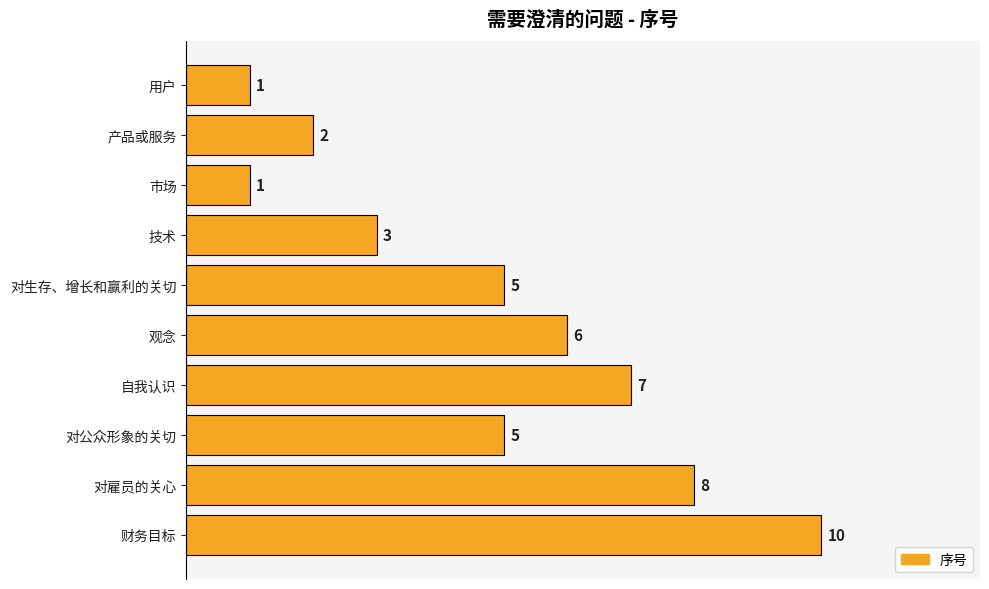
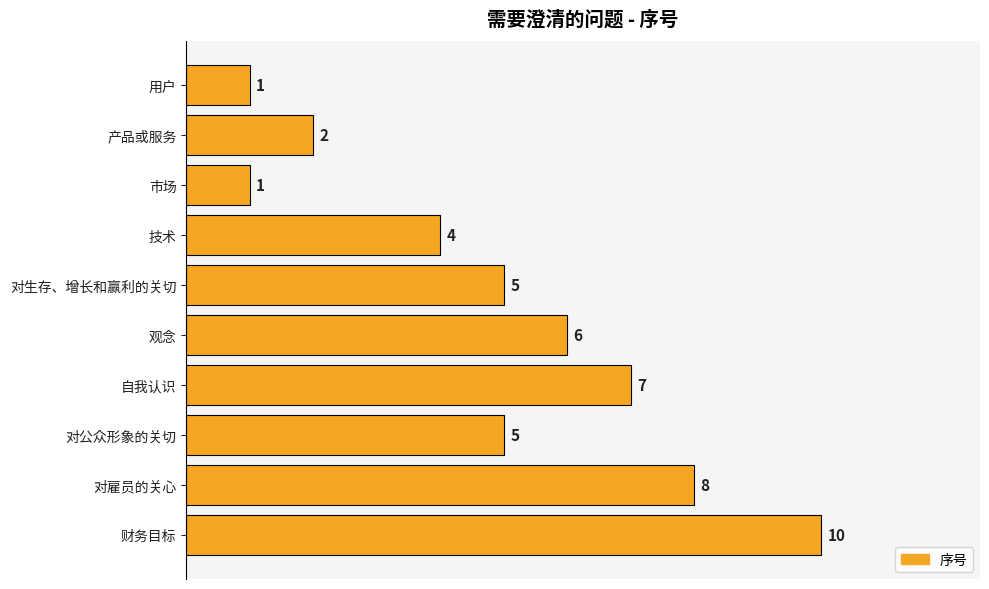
技术: 3 -> 4
